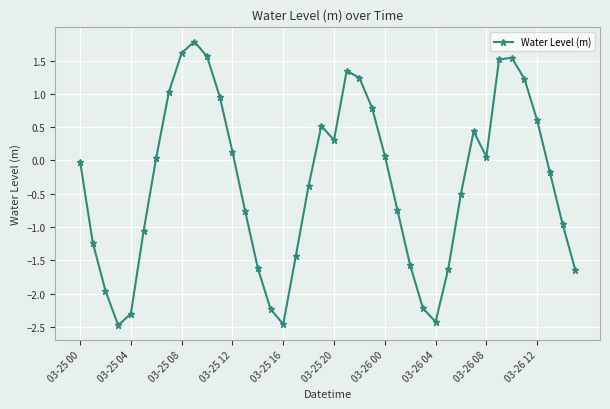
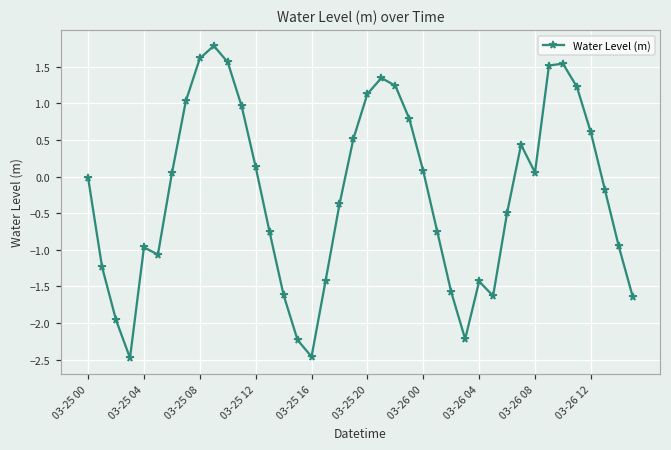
03-25 04: -2.3 -> -1.0
03-25 20: 0.3 -> 1.1
03-26 04: -2.4 -> -1.4
